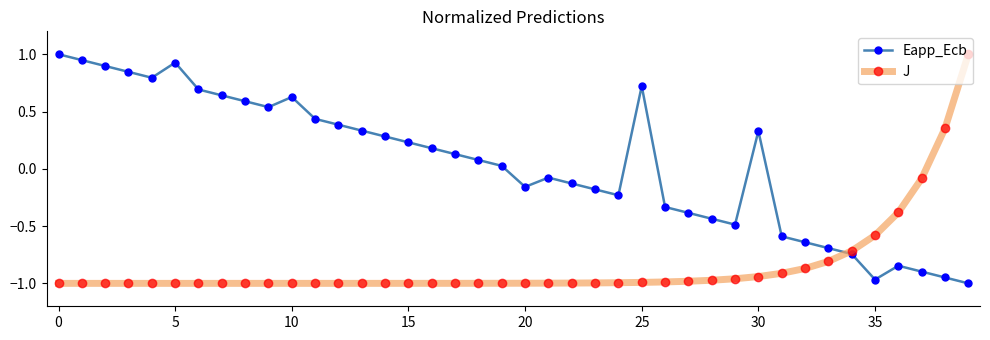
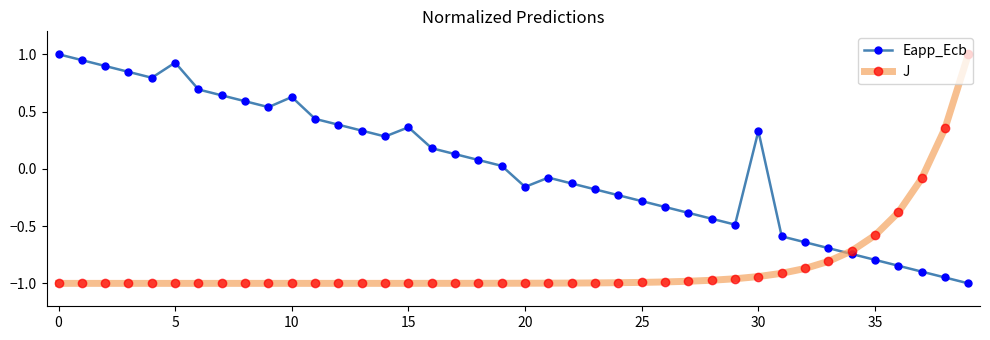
Eapp_Ecb, 15: 0.23 -> 0.36
Eapp_Ecb, 25: 0.72 -> -0.28
Eapp_Ecb, 35: -0.97 -> -0.79
